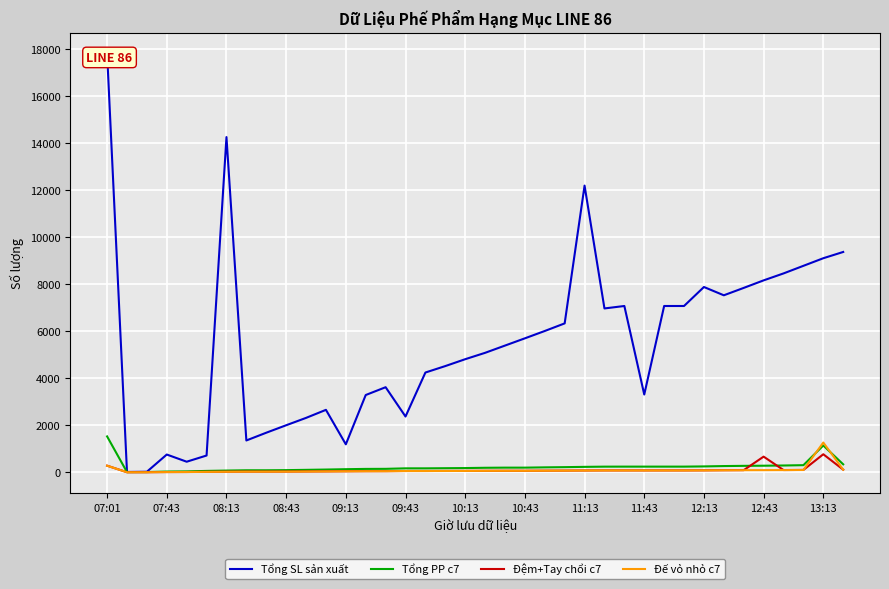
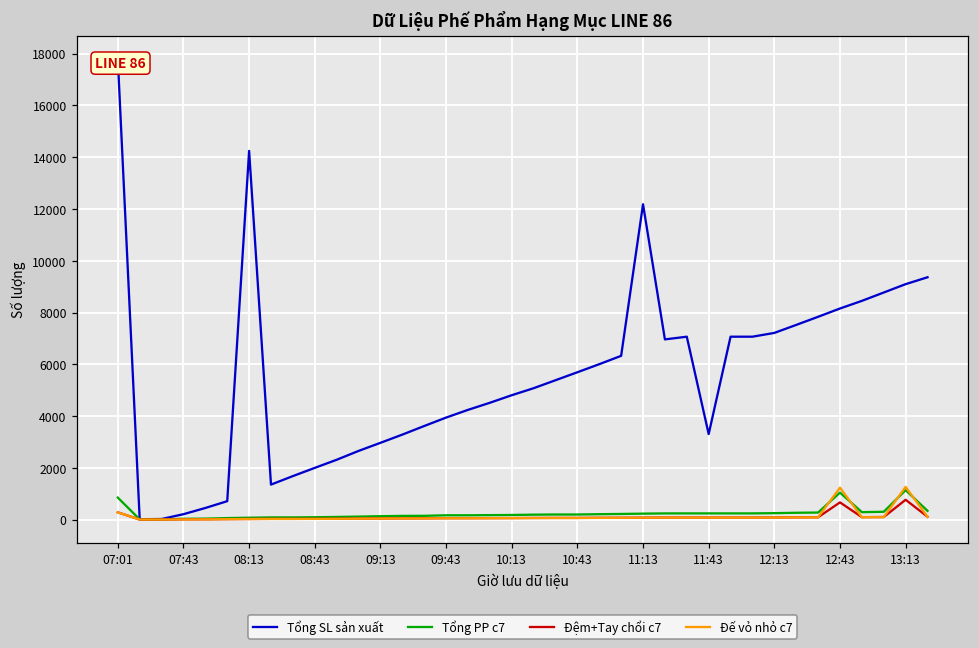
Tổng PP c7, 07:01: 1500 -> 900
Tổng SL sản xuất, 07:43: 800 -> 200
Tổng SL sản xuất, 09:13: 1200 -> 3000
Tổng SL sản xuất, 09:43: 2400 -> 3900
Tổng SL sản xuất, 12:13: 7900 -> 7200
Tổng PP c7, 12:43: 300 -> 1000
Đế vỏ nhỏ c7, 12:43: 100 -> 1200
